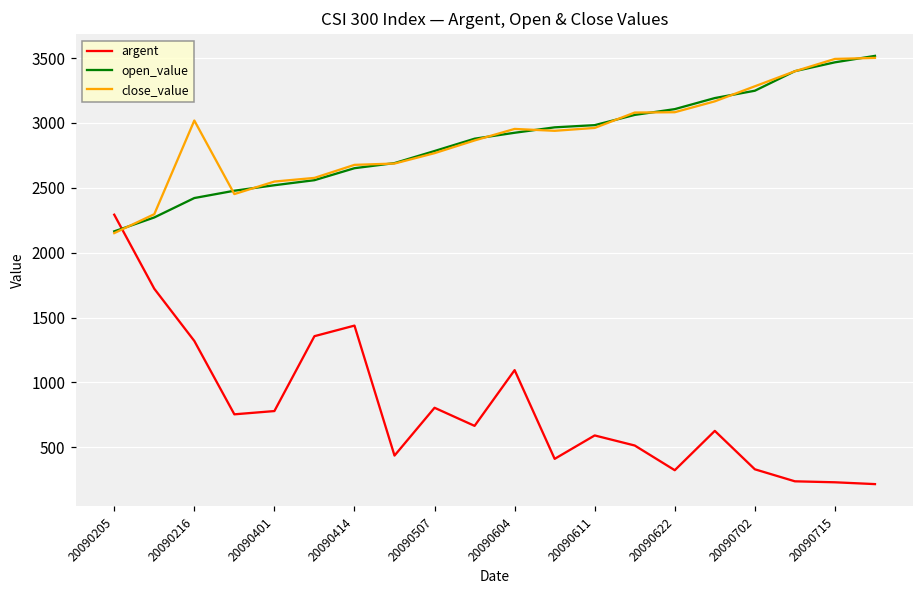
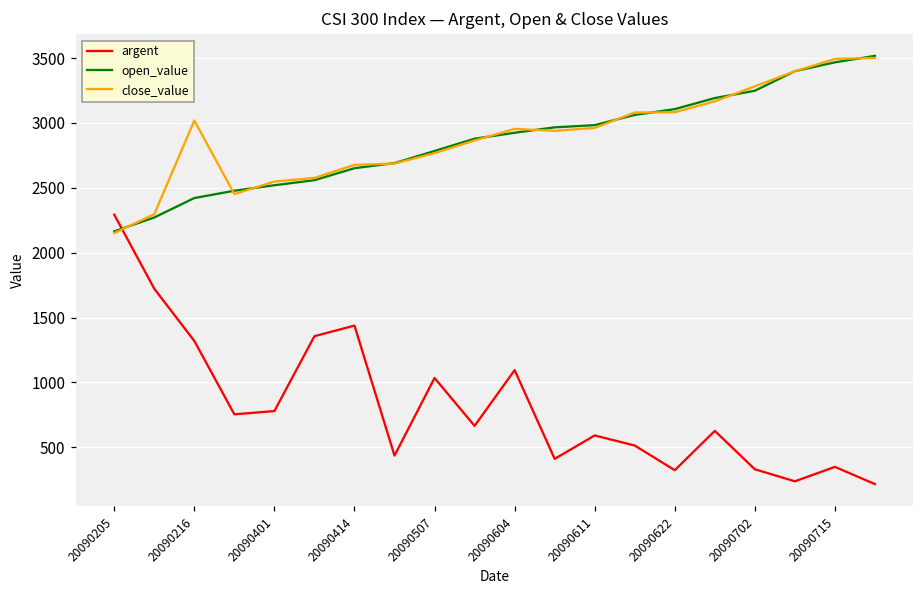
argent, 20090507: 800 -> 1030
argent, 20090715: 230 -> 350
